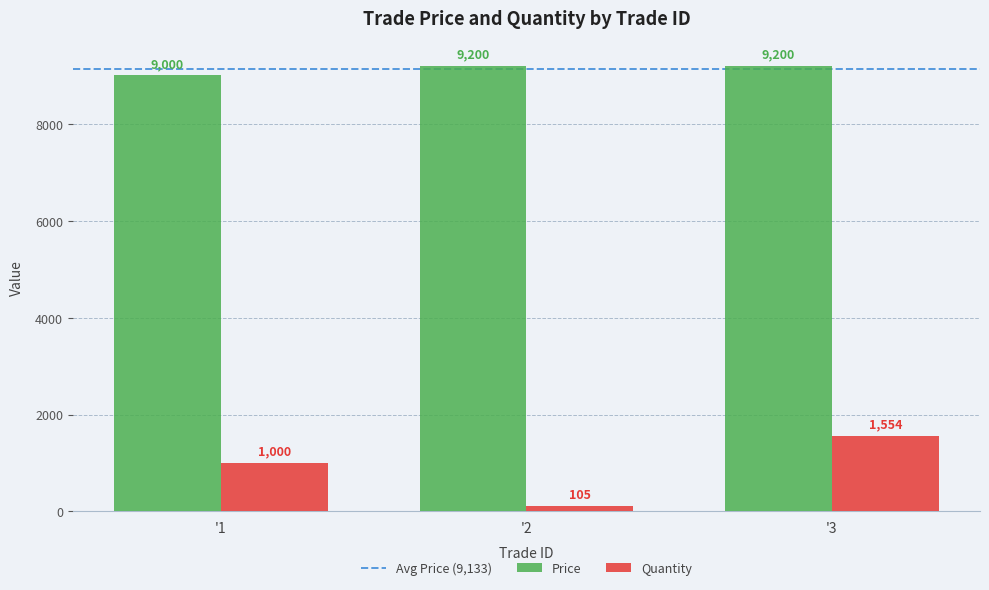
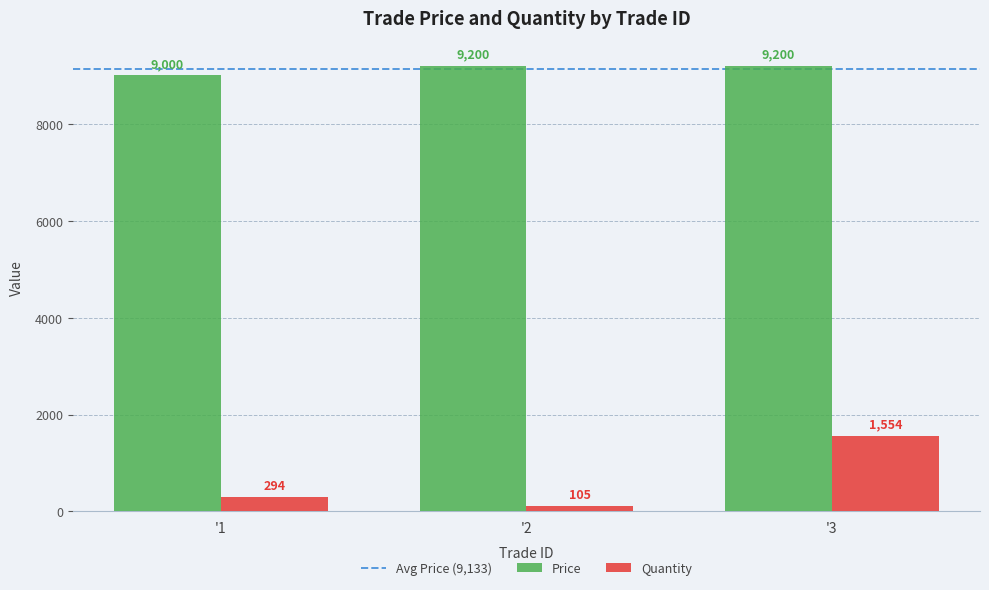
Quantity, '1: 1,000 -> 294
